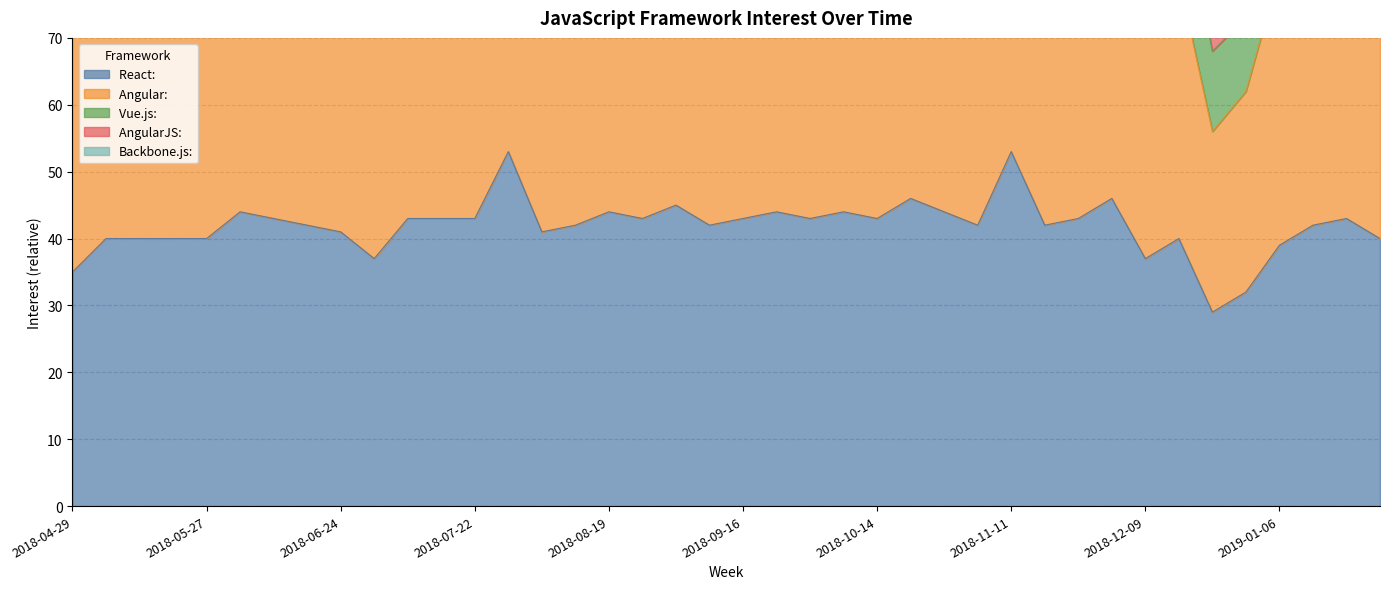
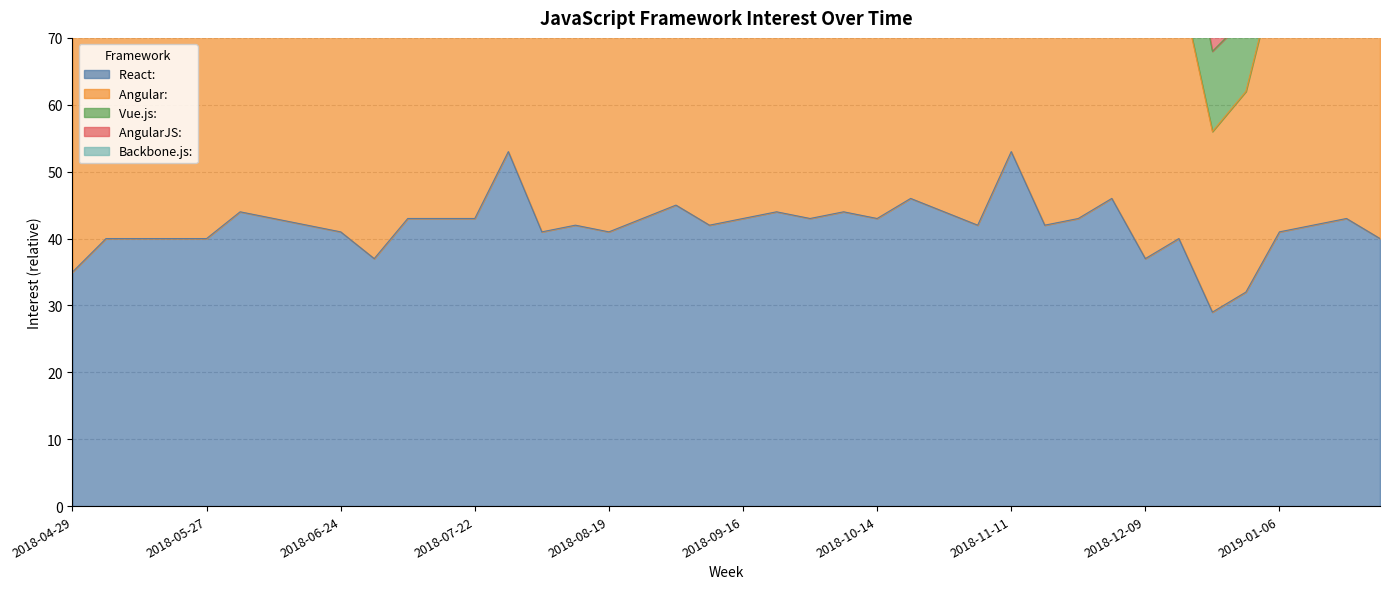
React:, 2018-08-19: 44 -> 41
React:, 2019-01-06: 39 -> 41
